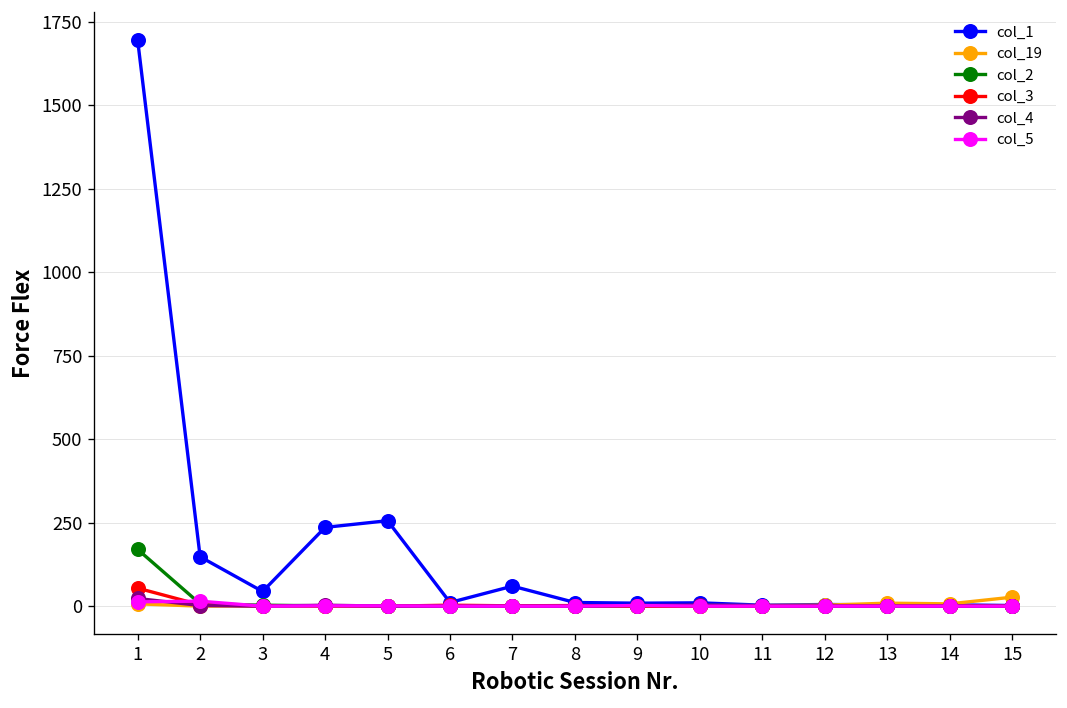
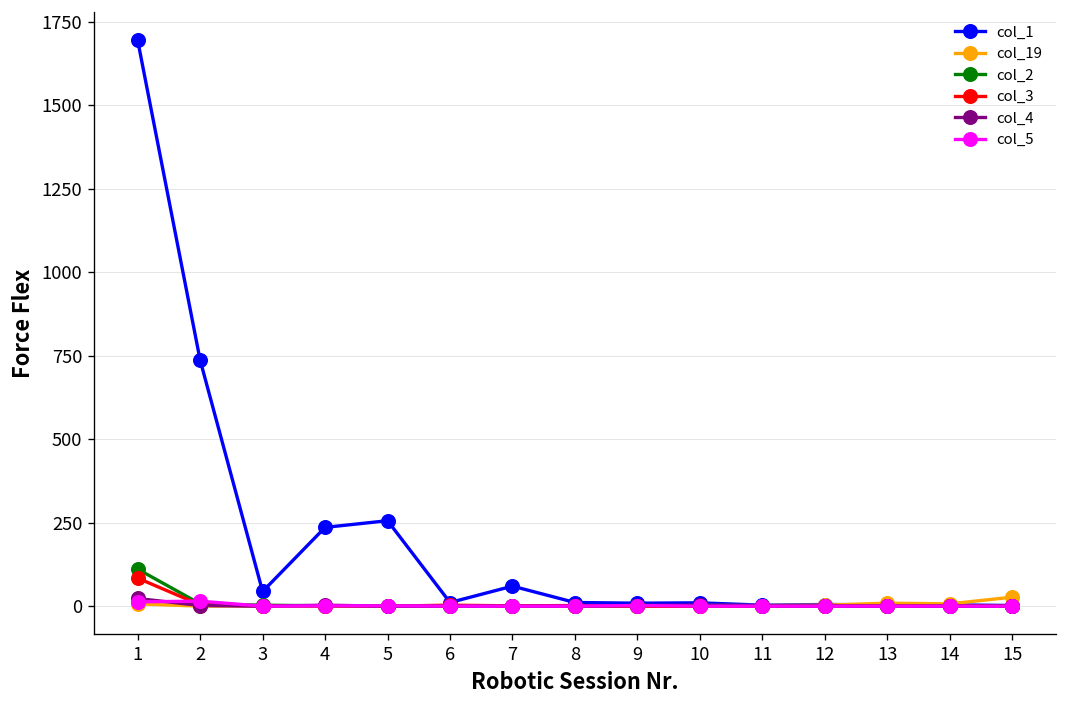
col_2, 1: 170 -> 110
col_3, 1: 50 -> 80
col_1, 2: 150 -> 740
